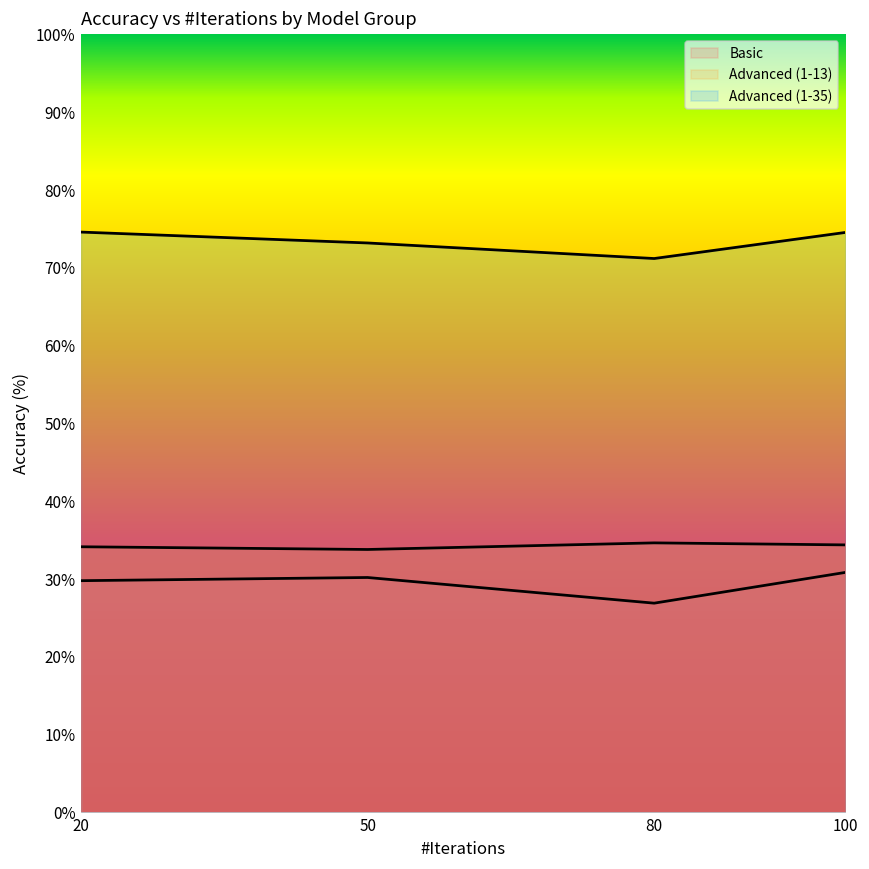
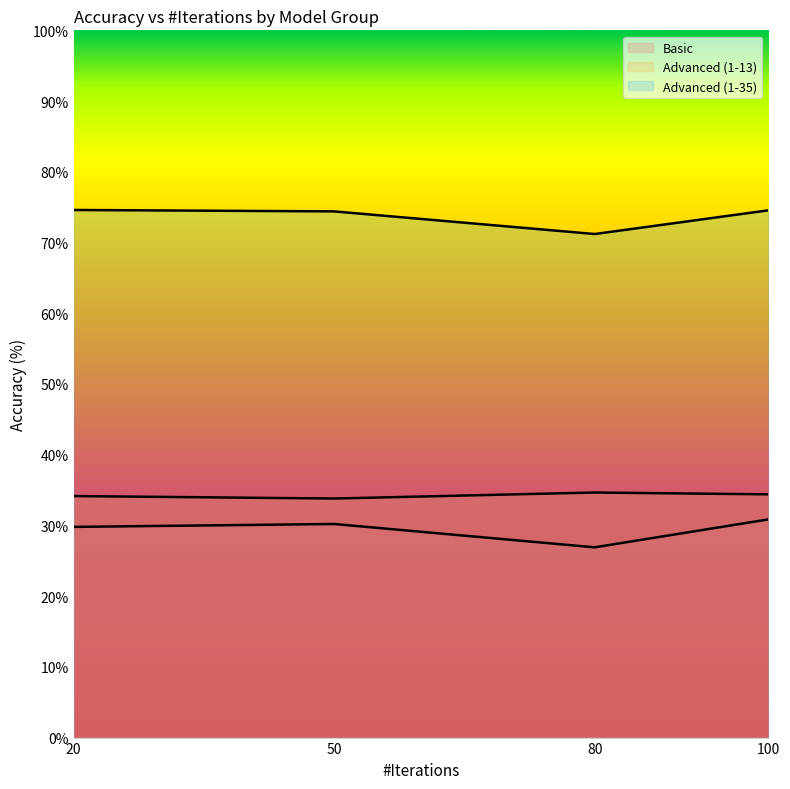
Advanced (1-35), 50: 73% -> 74%
